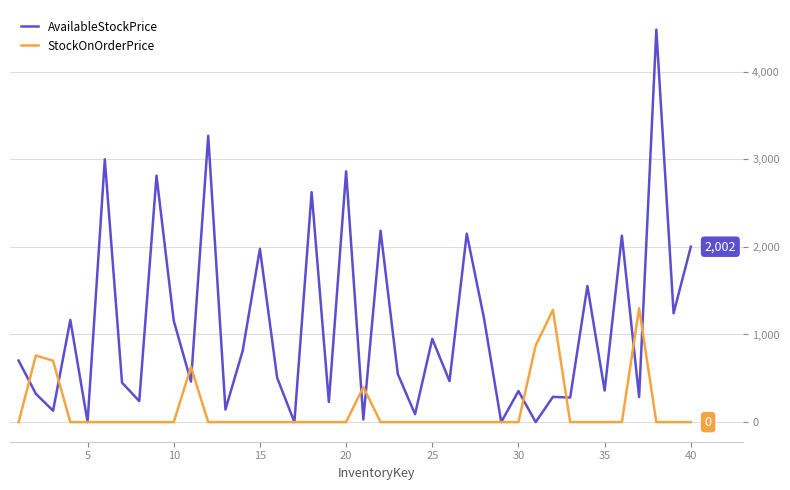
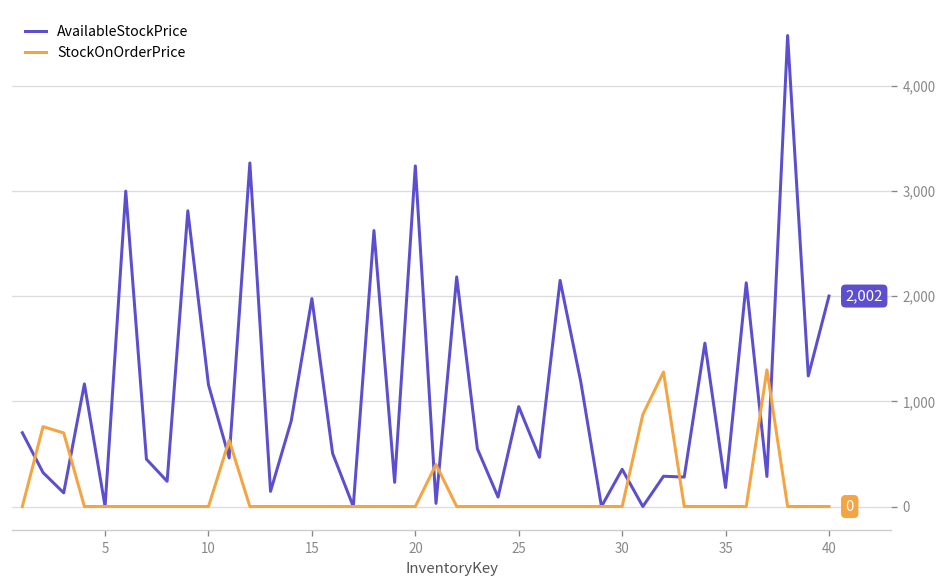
AvailableStockPrice, 20: 2,900 -> 3,200
AvailableStockPrice, 35: 400 -> 200
